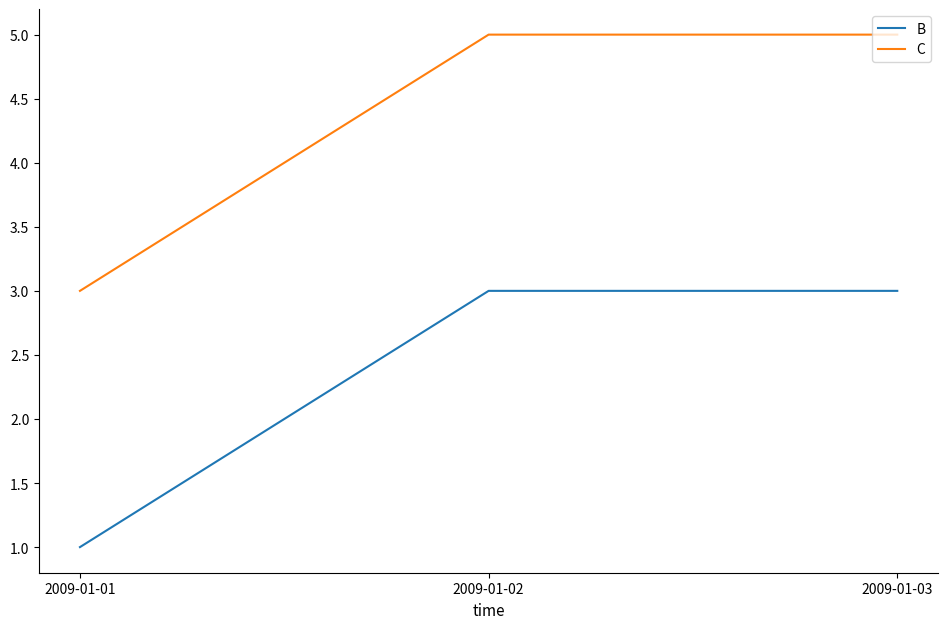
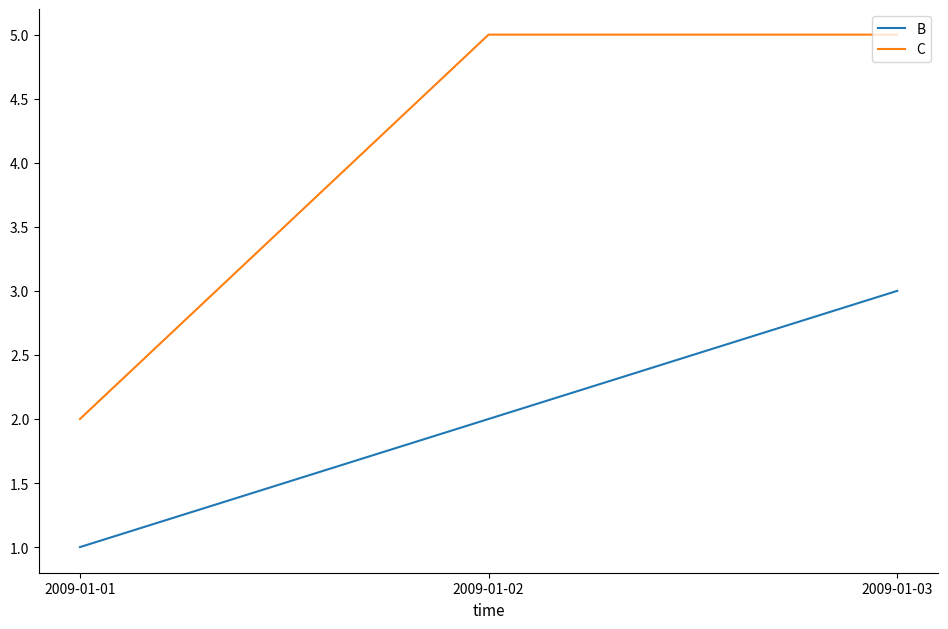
C, 2009-01-01: 3 -> 2
B, 2009-01-02: 3 -> 2
